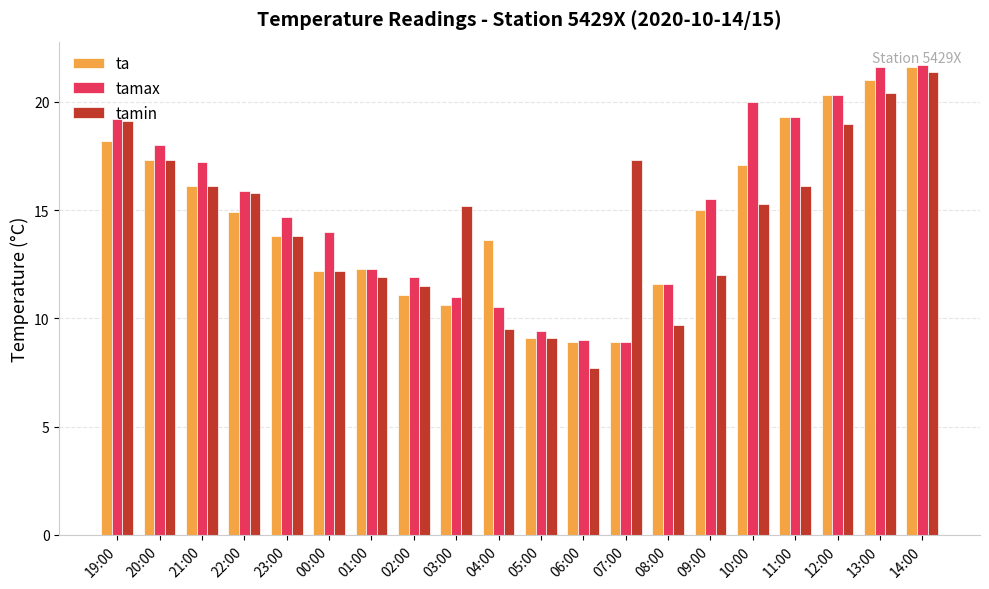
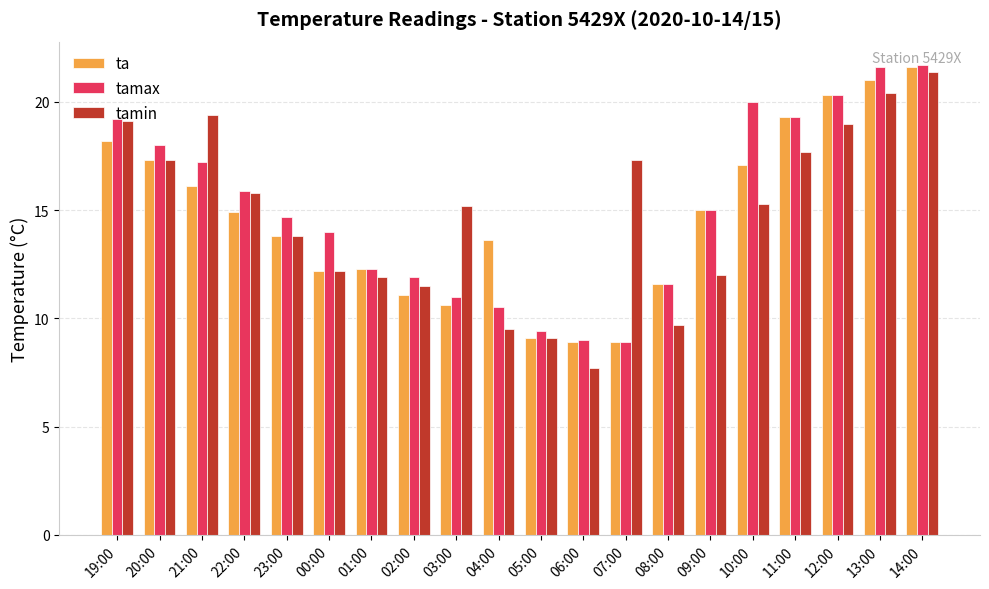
tamin, 21:00: 16.1 -> 19.4
tamax, 09:00: 15.5 -> 15.0
tamin, 11:00: 16.1 -> 17.7
